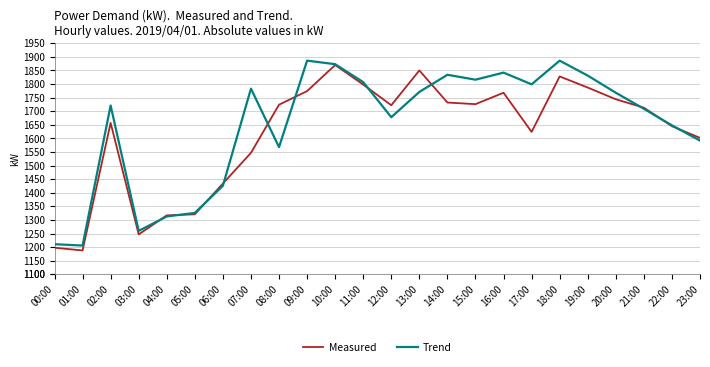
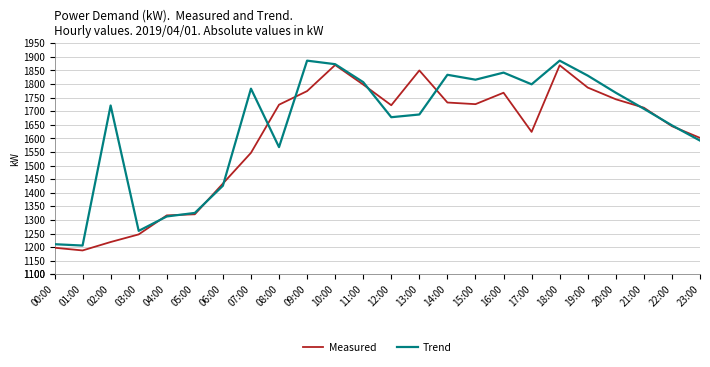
Measured, 02:00: 1660 -> 1220
Trend, 13:00: 1770 -> 1690
Measured, 18:00: 1830 -> 1870
